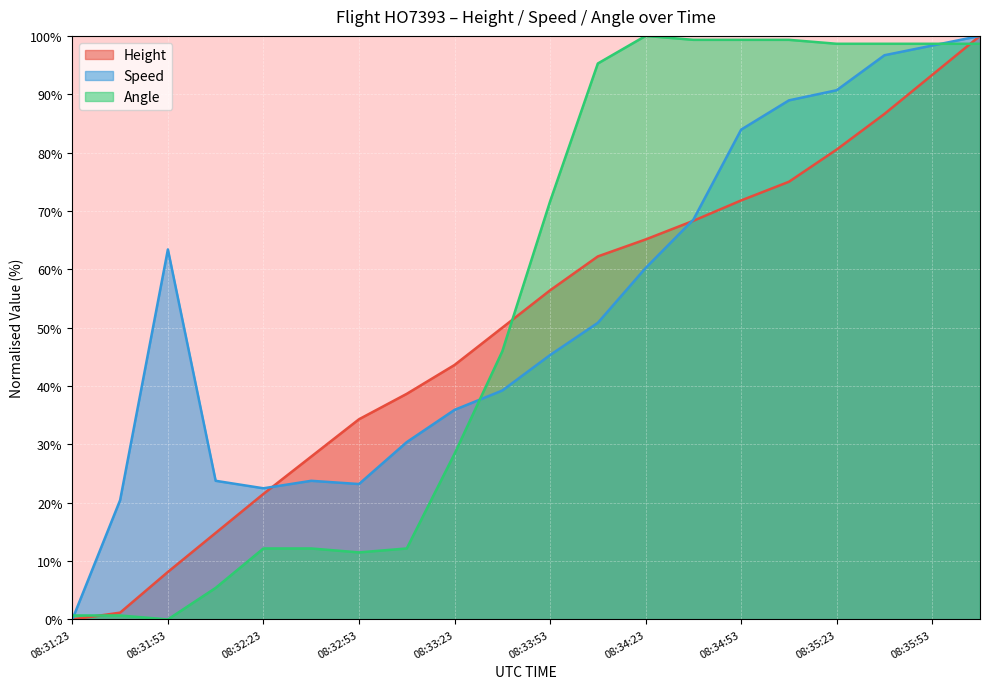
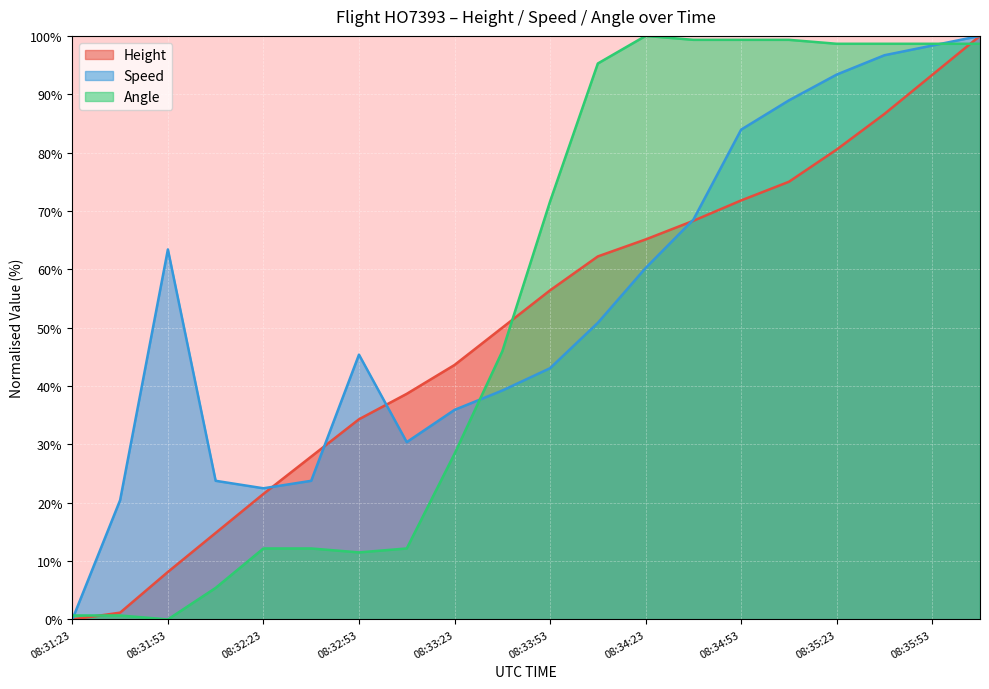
Speed, 08:32:53: 23% -> 45%
Speed, 08:33:53: 45% -> 43%
Speed, 08:35:23: 91% -> 93%
